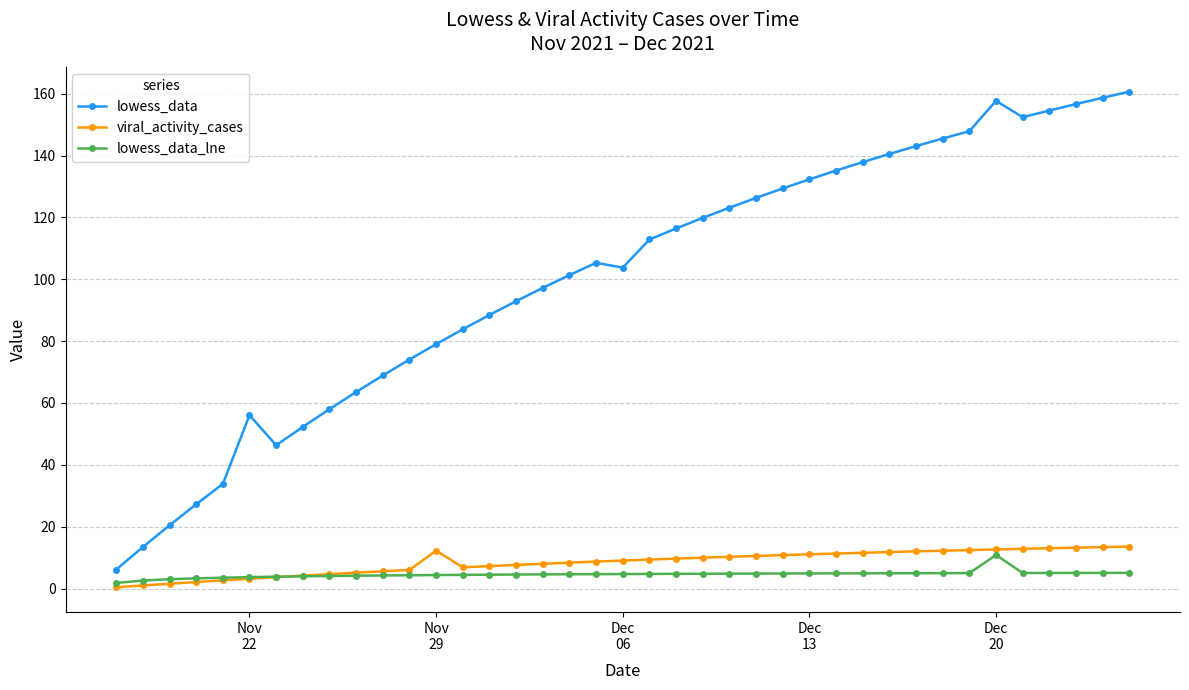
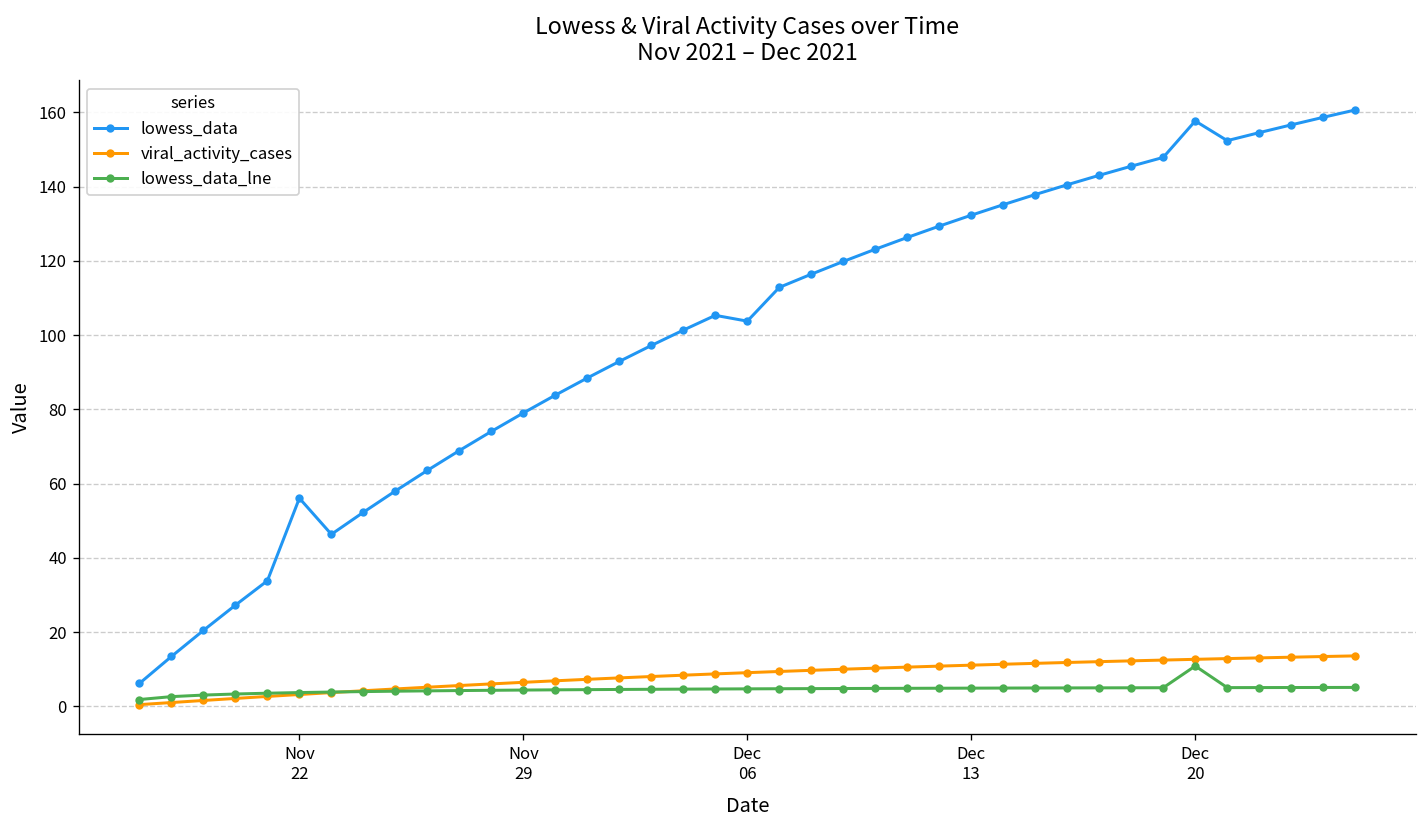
viral_activity_cases, Nov 29: 12 -> 6
